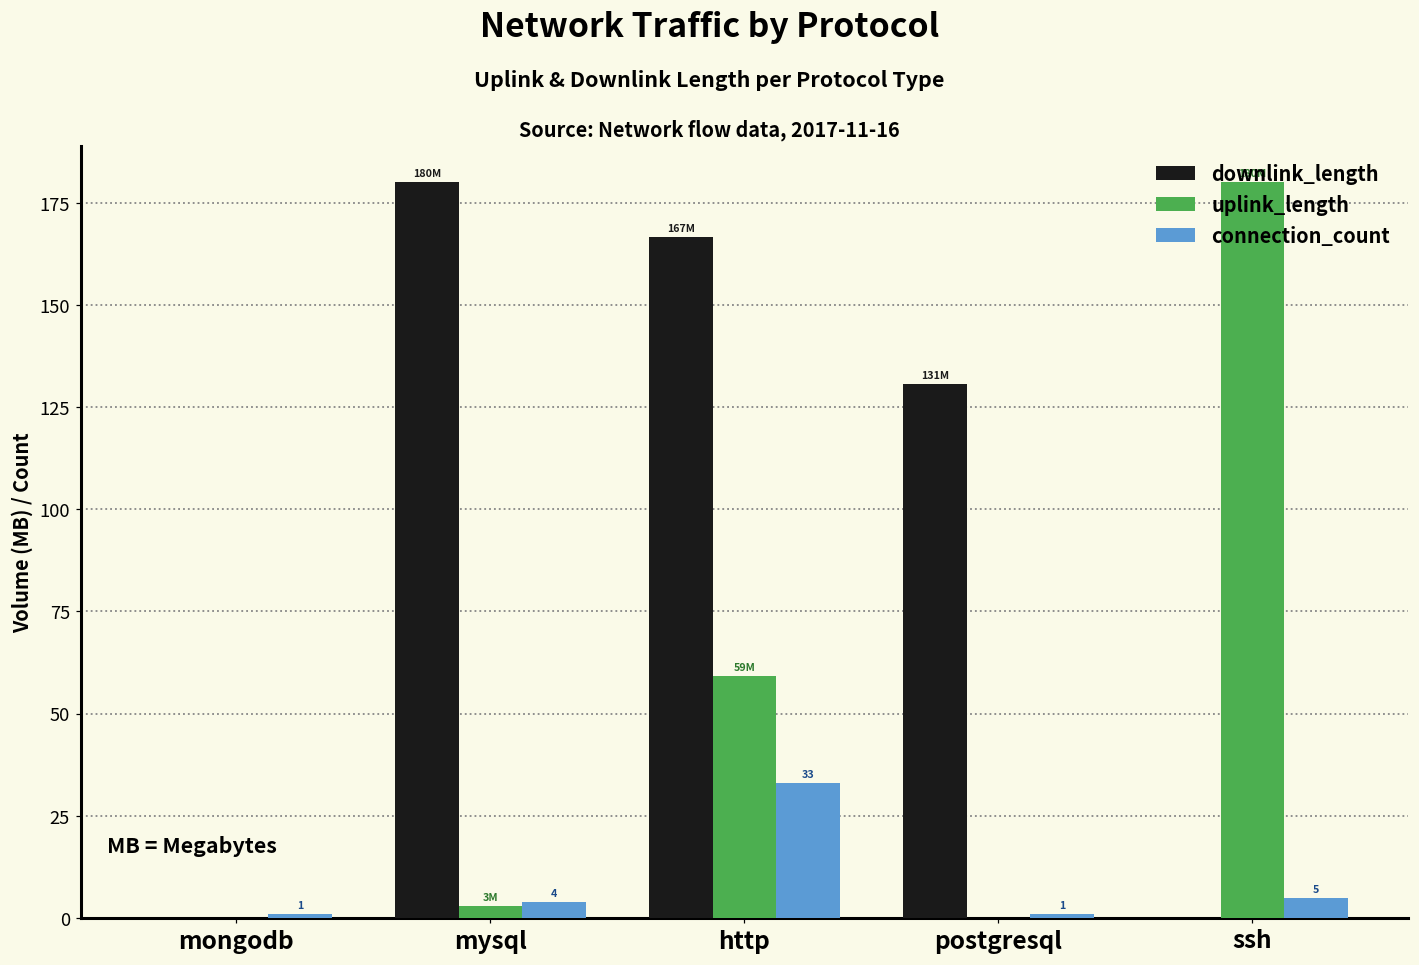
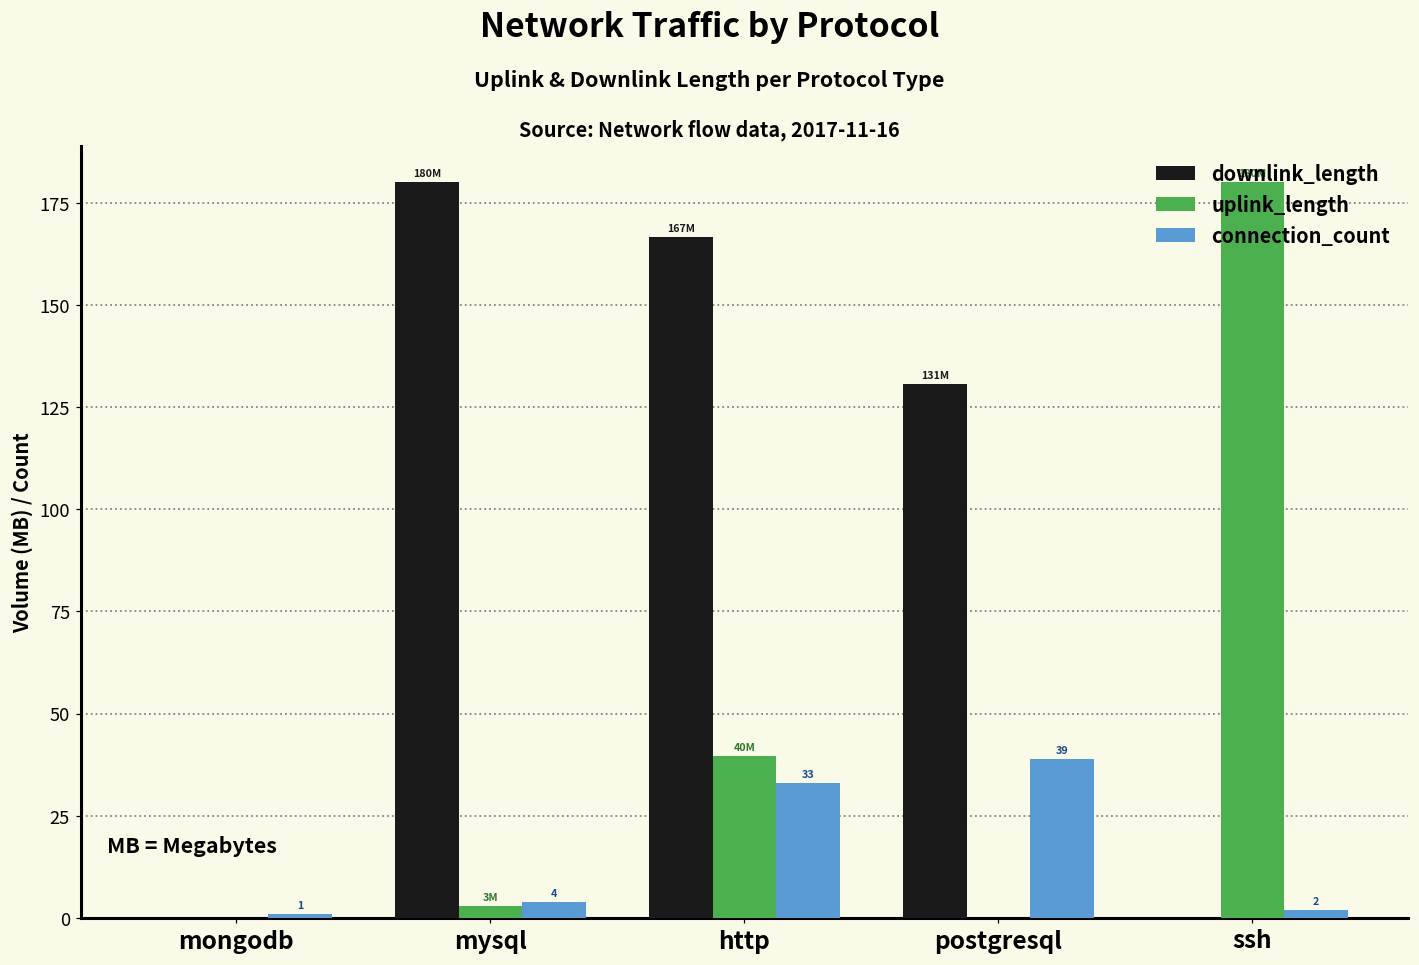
uplink_length, http: 59M -> 40M
connection_count, postgresql: 1 -> 39
connection_count, ssh: 5 -> 2
